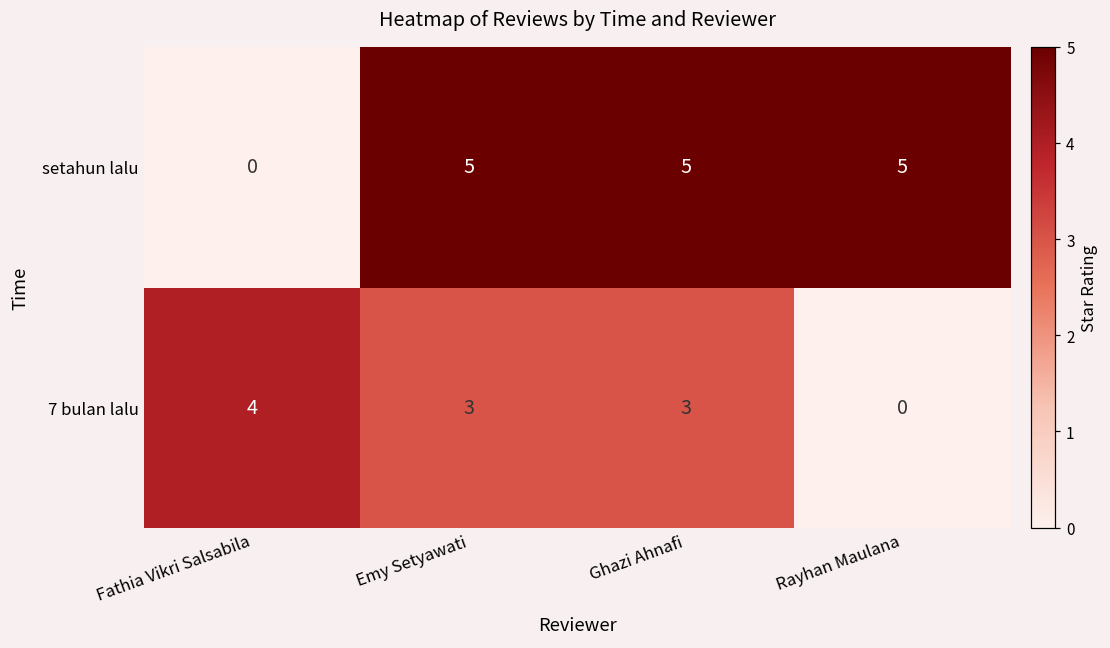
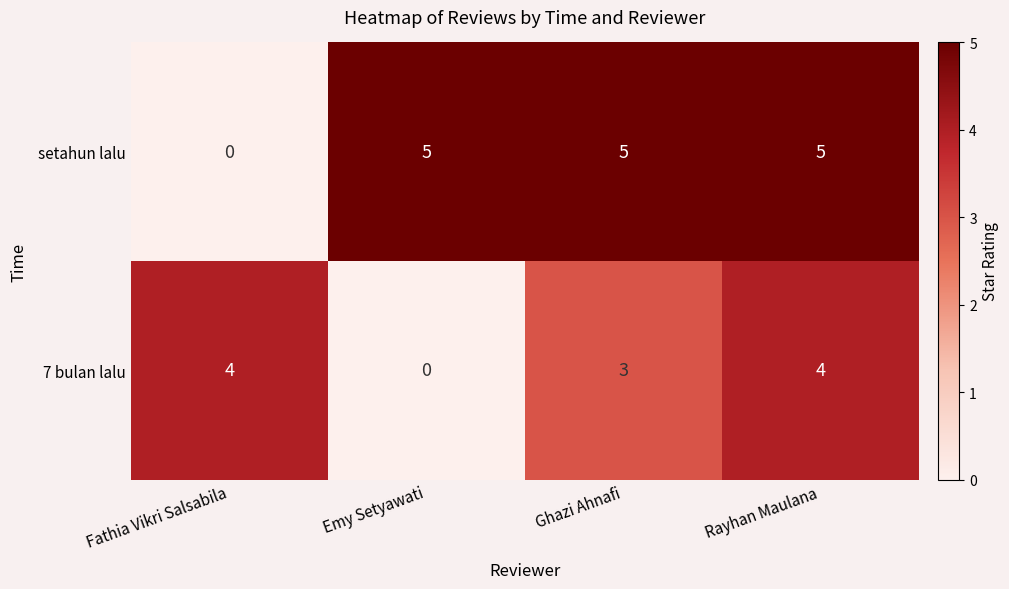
7 bulan lalu, Emy Setyawati: 3 -> 0
7 bulan lalu, Rayhan Maulana: 0 -> 4
